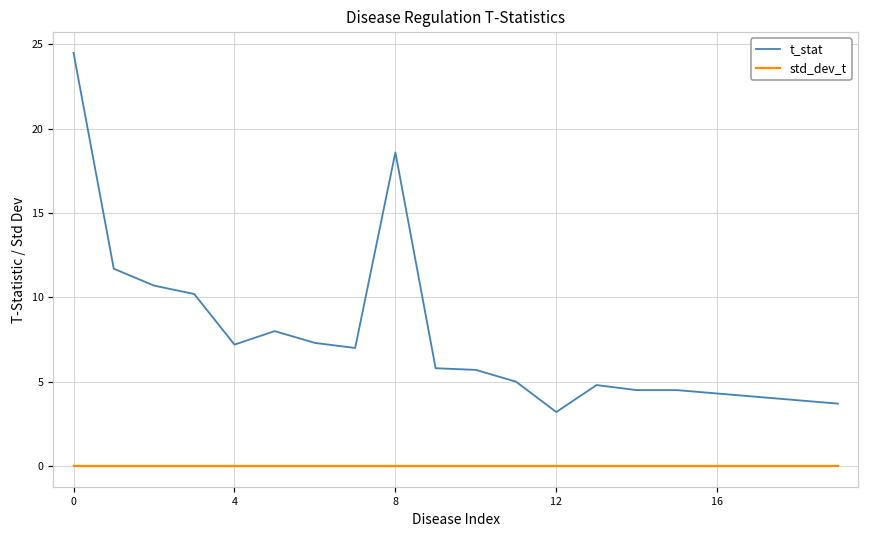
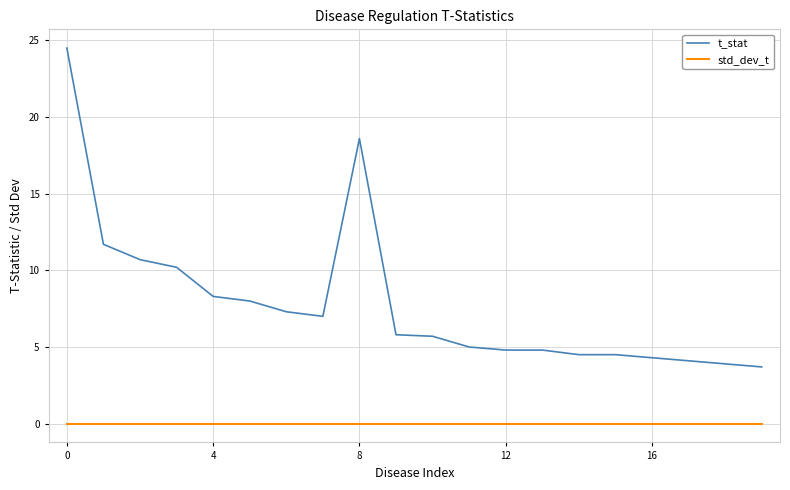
t_stat, 4: 7.2 -> 8.3
t_stat, 12: 3.2 -> 4.8
